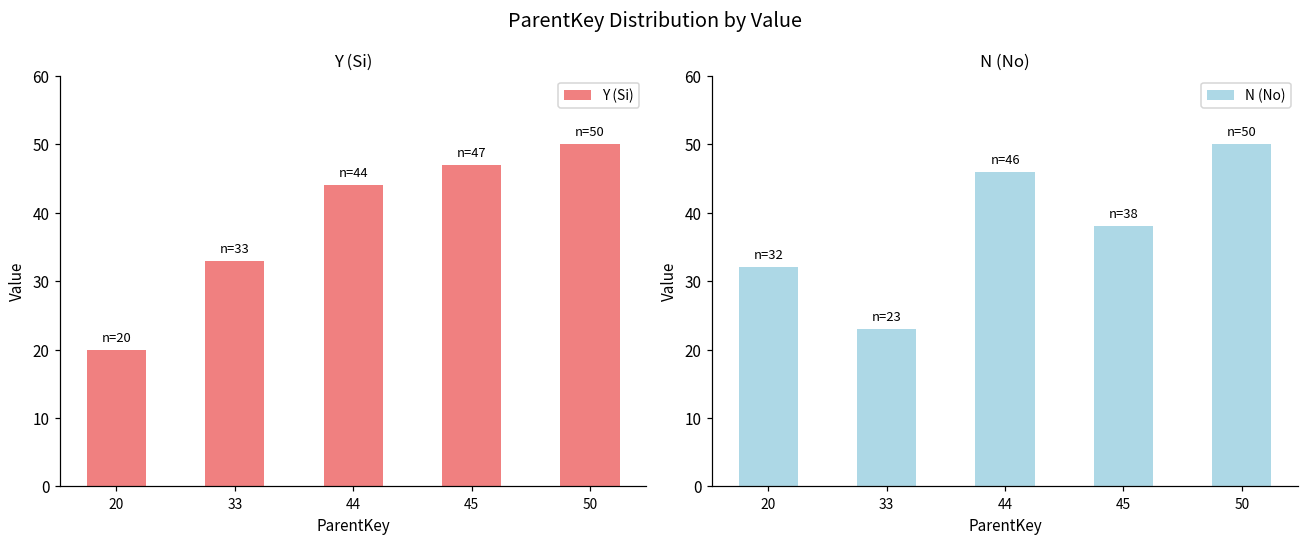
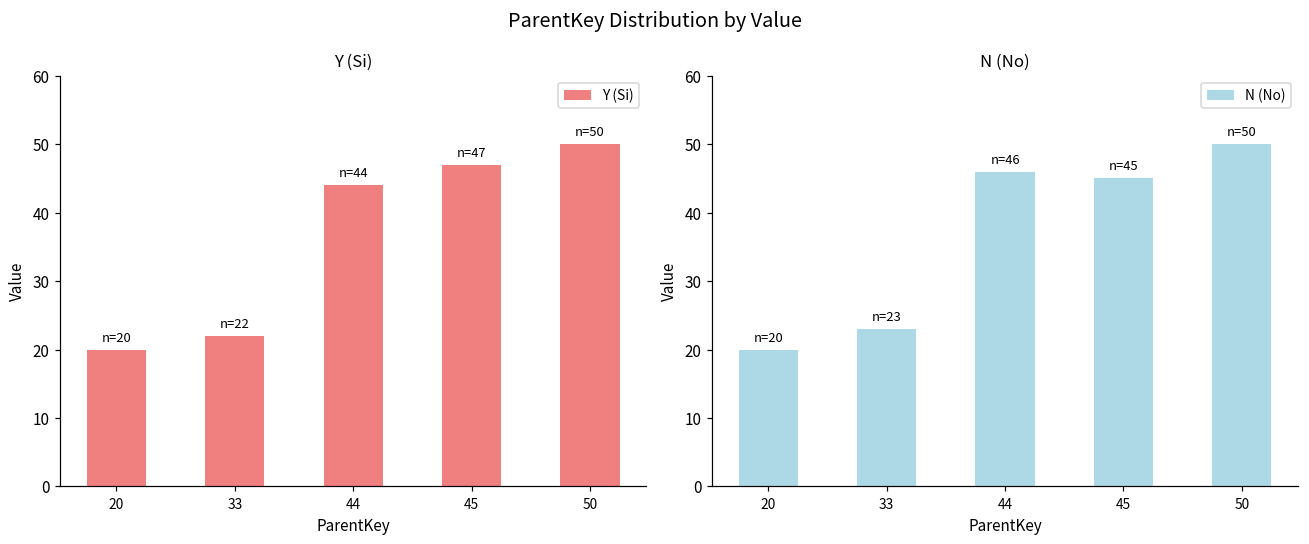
Y (Si), 33: 33 -> 22
N (No), 20: 32 -> 20
N (No), 45: 38 -> 45
